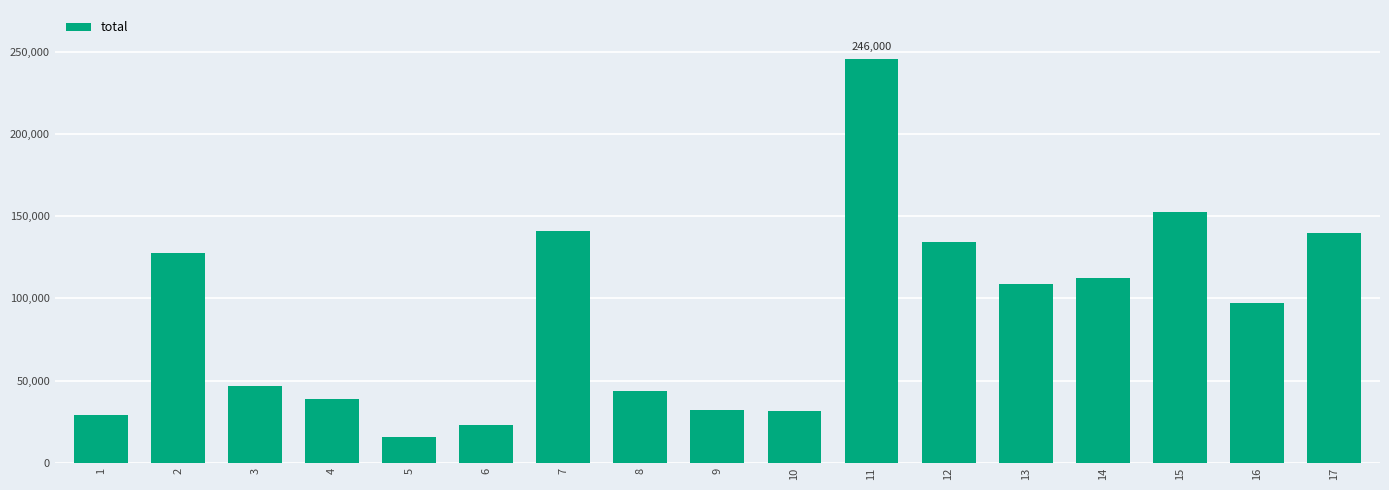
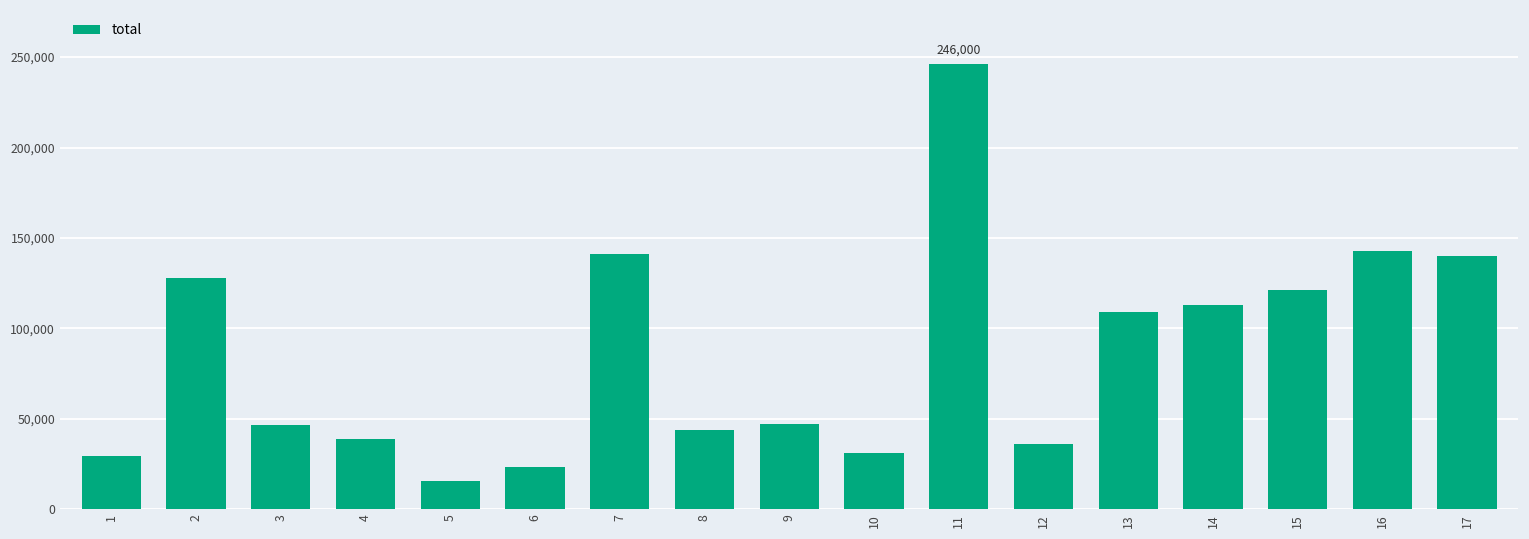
9: 32,000 -> 47,000
12: 135,000 -> 36,000
15: 153,000 -> 121,000
16: 97,000 -> 143,000
